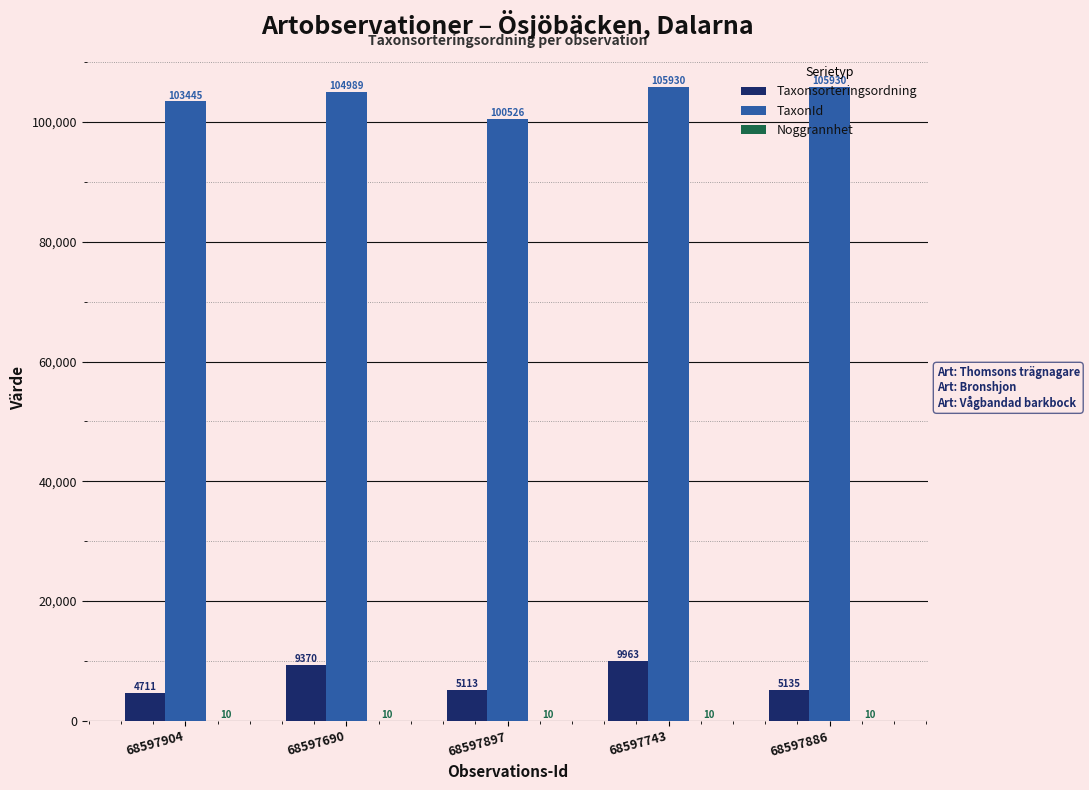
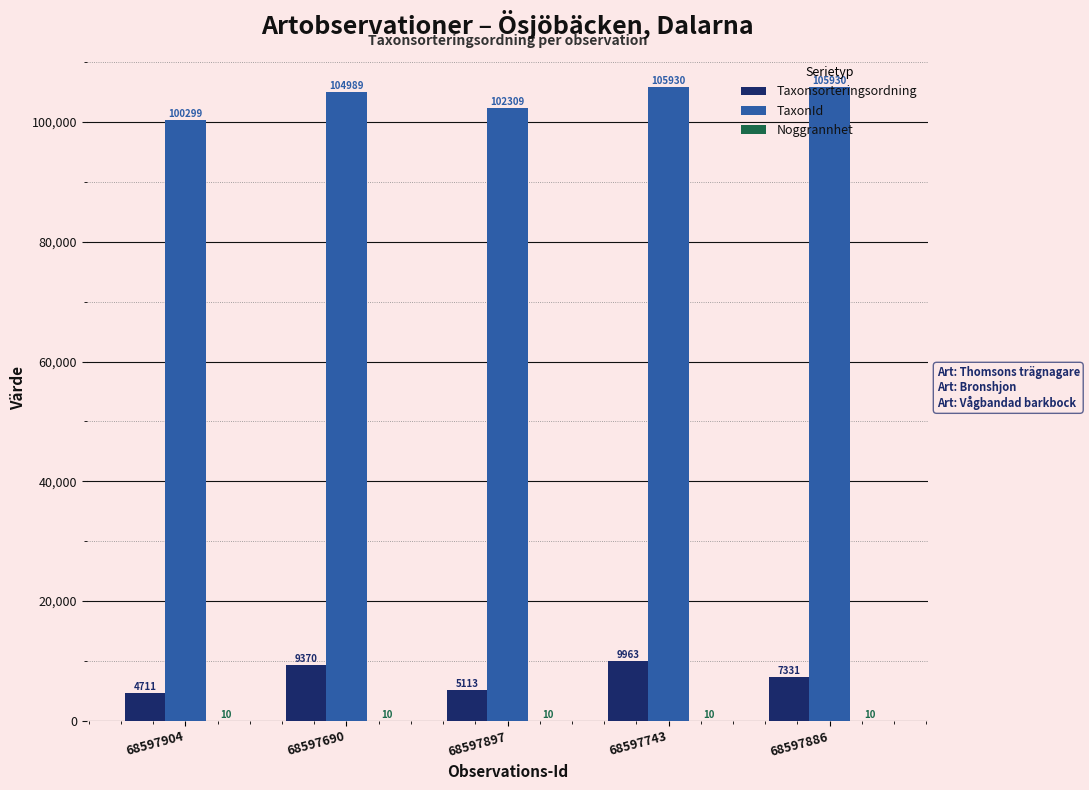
TaxonId, 68597904: 103445 -> 100299
TaxonId, 68597897: 100526 -> 102309
Taxonsorteringsordning, 68597886: 5135 -> 7331
